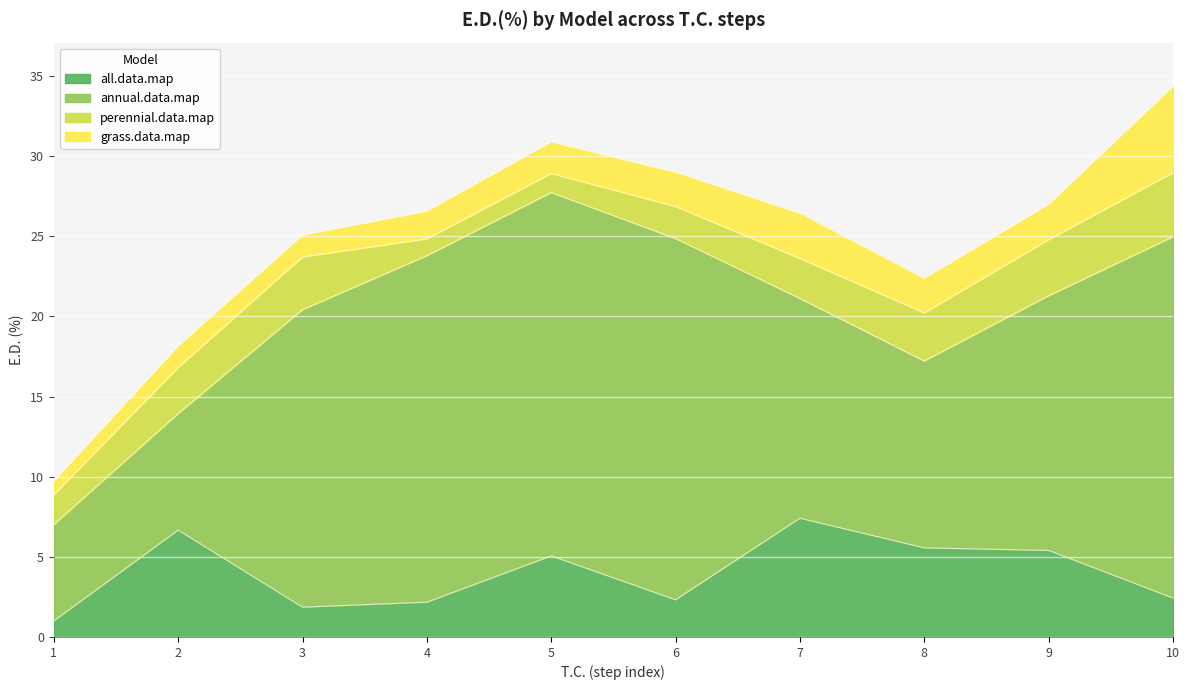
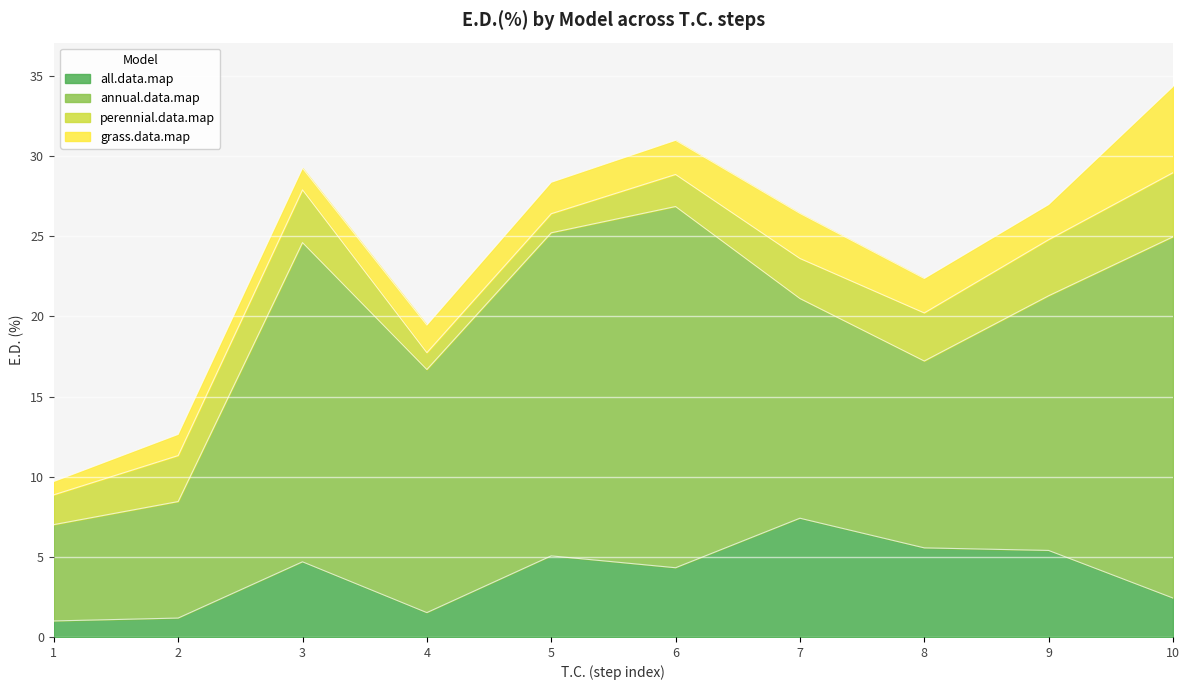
all.data.map, 2: 6.7 -> 1.2
all.data.map, 3: 1.9 -> 4.7
annual.data.map, 3: 18.6 -> 19.9
all.data.map, 4: 2.2 -> 1.5
annual.data.map, 4: 21.6 -> 15.2
annual.data.map, 5: 22.7 -> 20.2
all.data.map, 6: 2.3 -> 4.3
